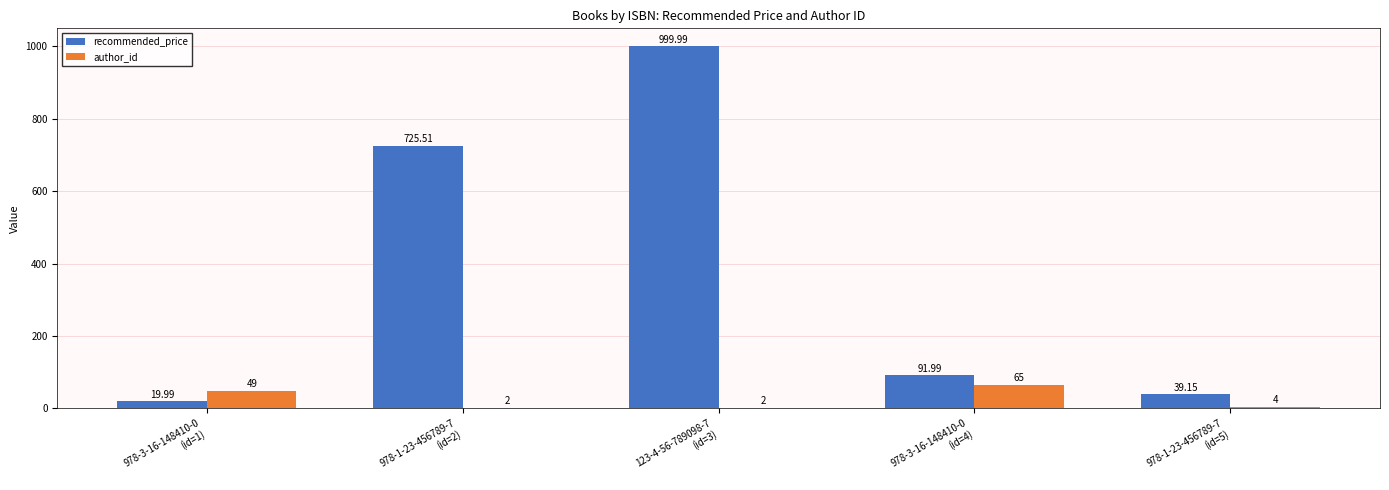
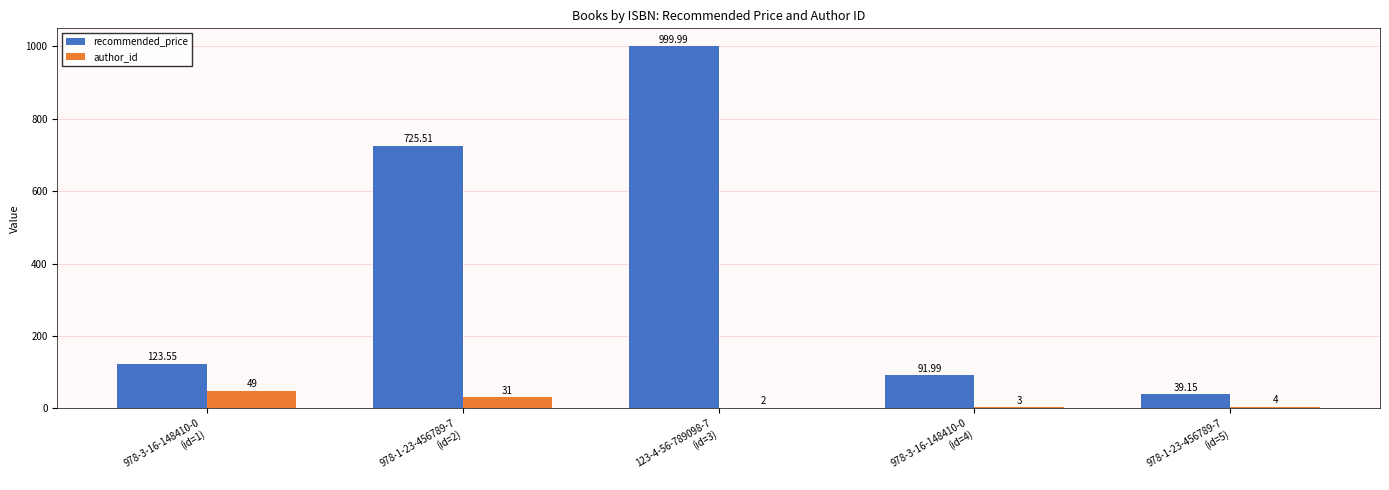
recommended_price, 978-3-16-148410-0 (id=1): 19.99 -> 123.55
author_id, 978-1-23-456789-7 (id=2): 2 -> 31
author_id, 978-3-16-148410-0 (id=4): 65 -> 3
